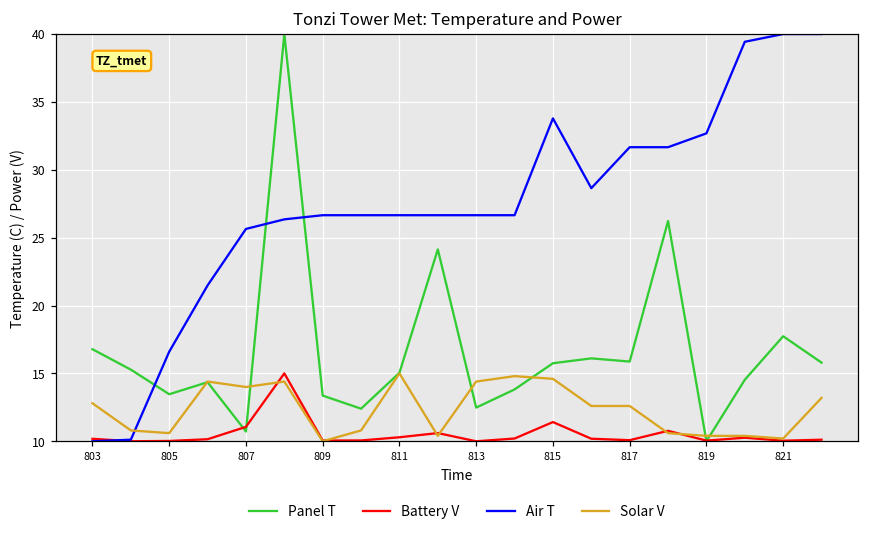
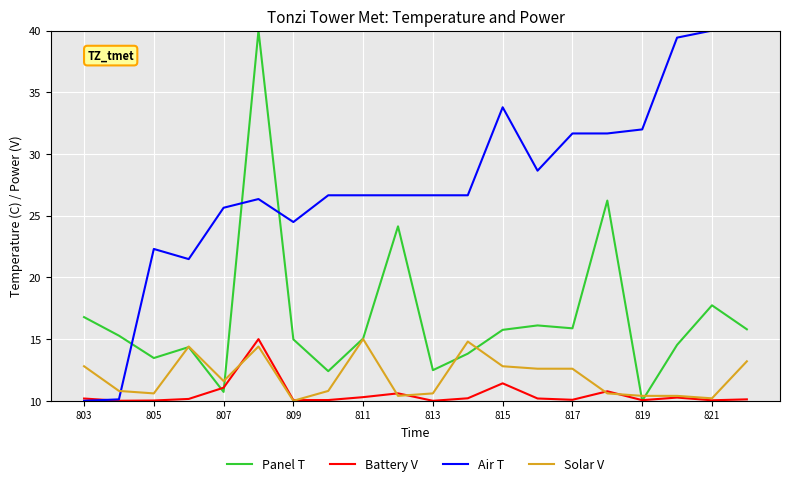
Air T, 805: 16.6 -> 22.3
Solar V, 807: 14.0 -> 11.6
Panel T, 809: 13.4 -> 15.0
Air T, 809: 26.7 -> 24.5
Solar V, 813: 14.4 -> 10.6
Solar V, 815: 14.6 -> 12.8
Air T, 819: 32.7 -> 32.0
